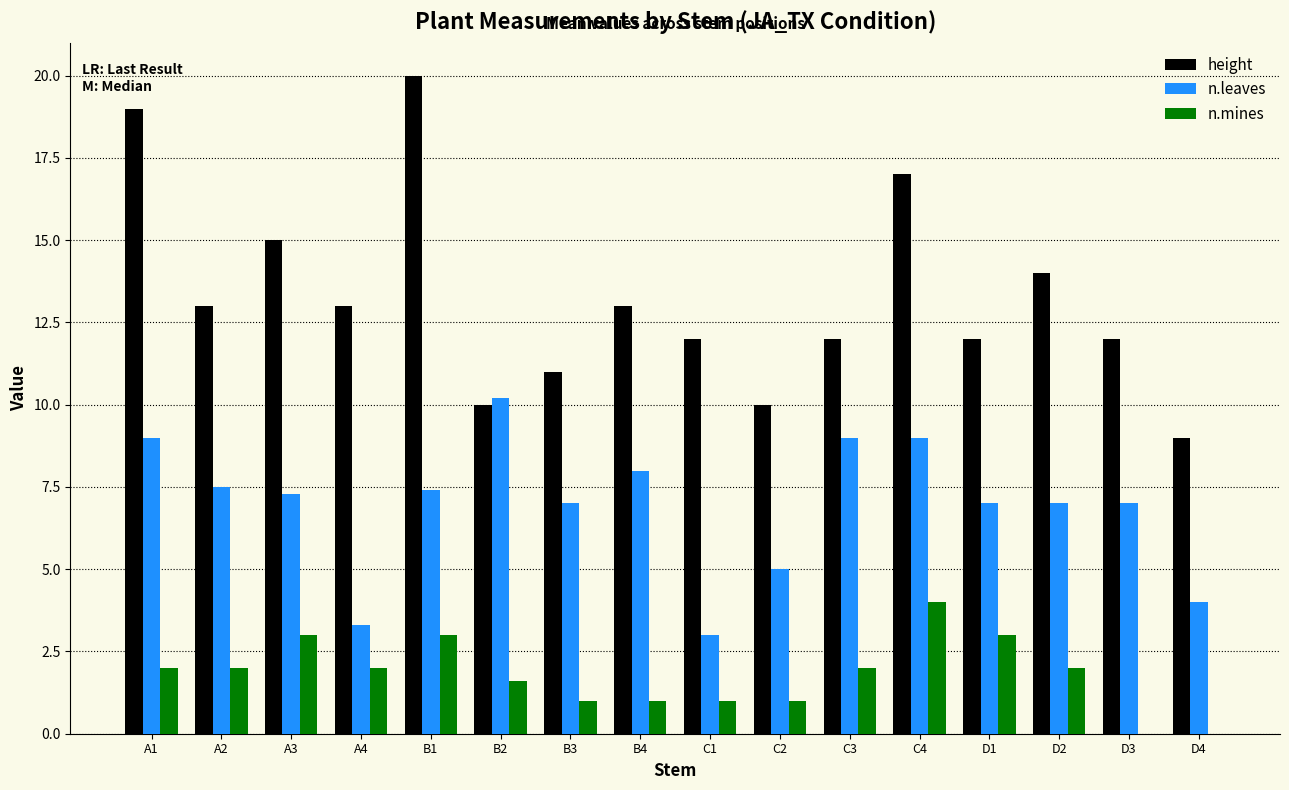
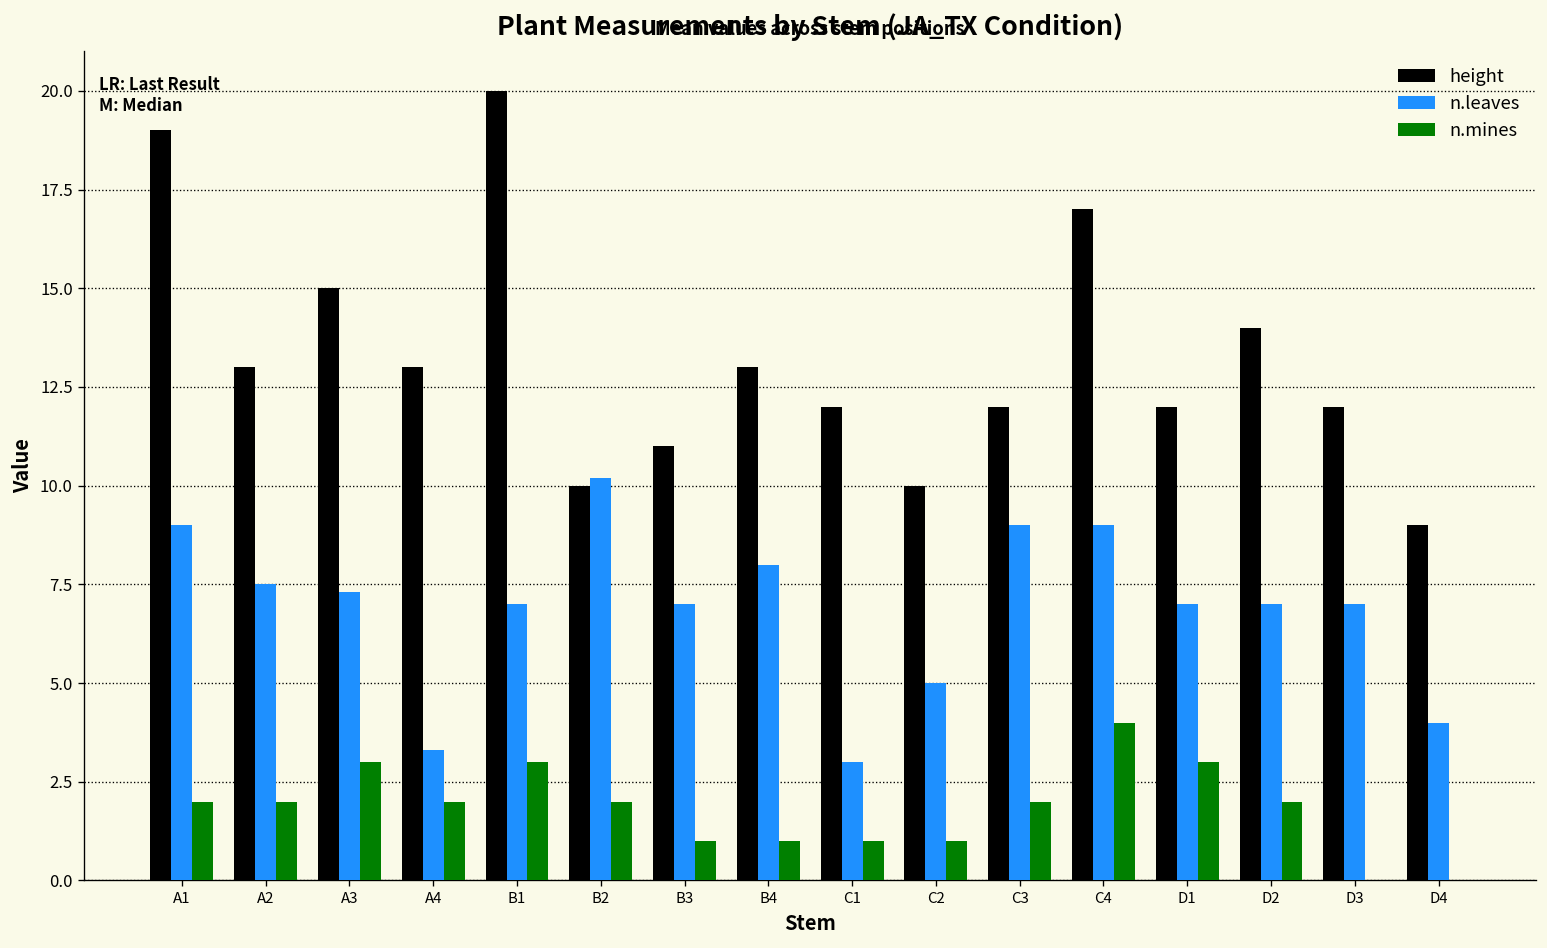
n.leaves, B1: 7.4 -> 7.0
n.mines, B2: 1.6 -> 2.0
